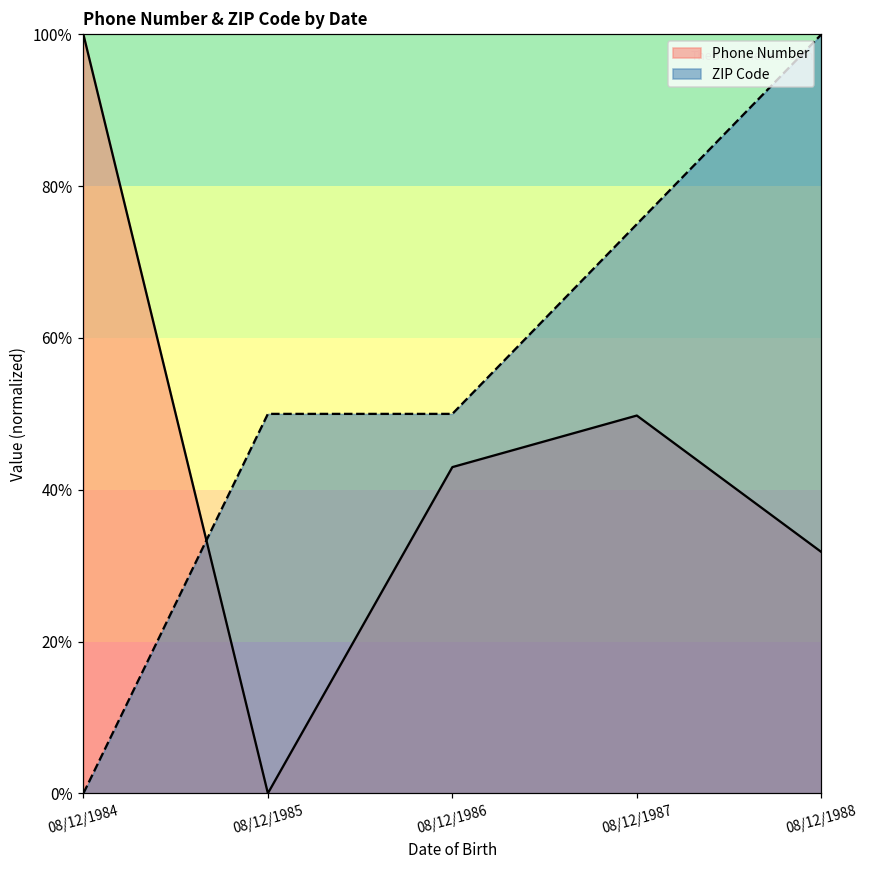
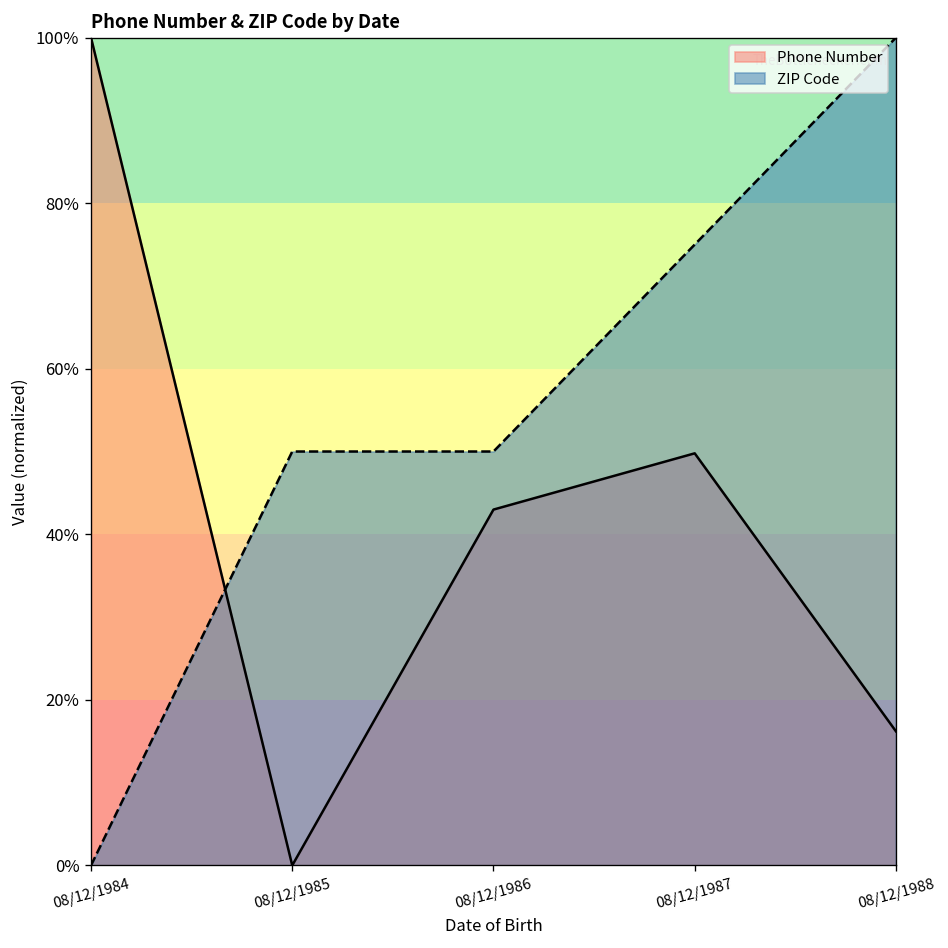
Phone Number, 08/12/1988: 32% -> 16%
